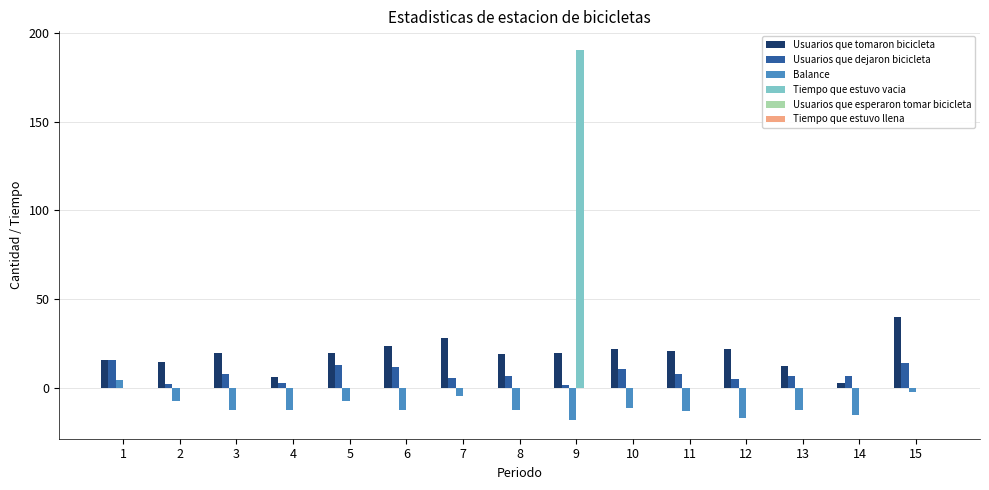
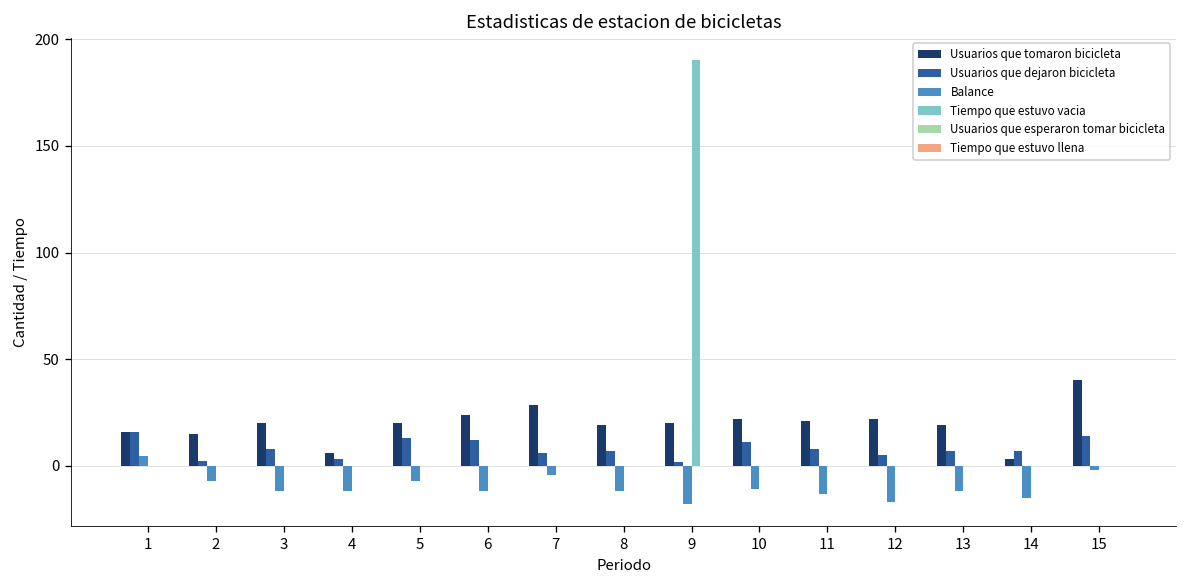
Usuarios que tomaron bicicleta, 13: 13 -> 19
